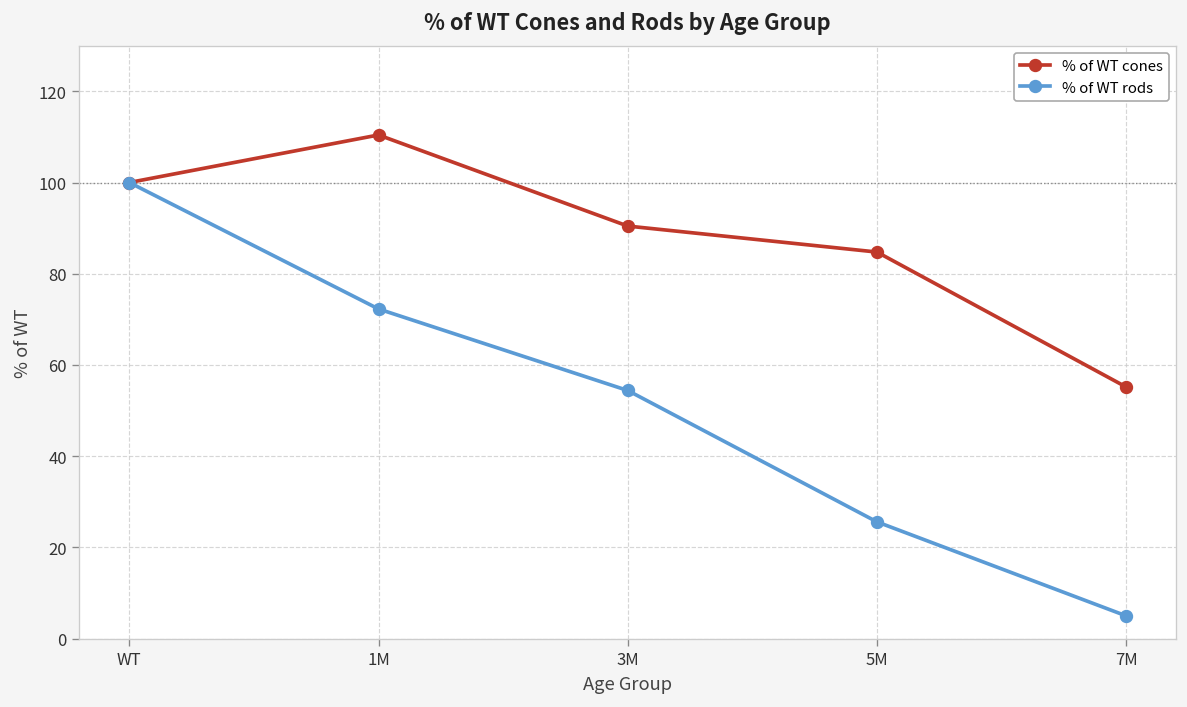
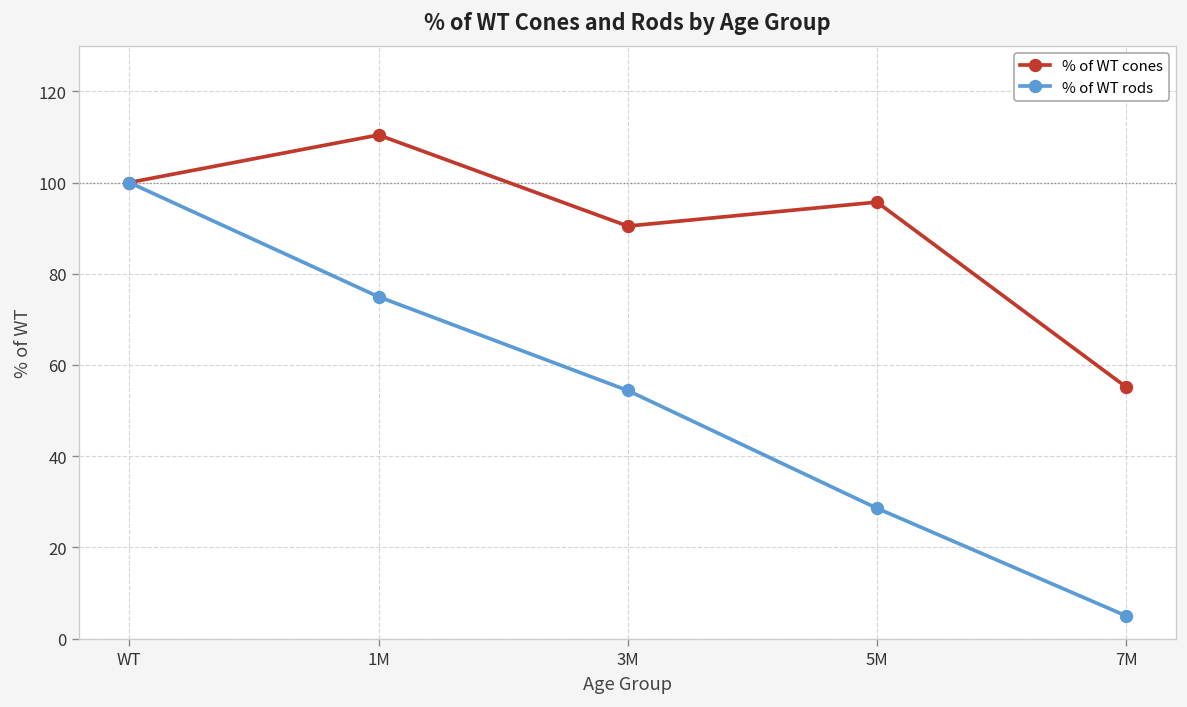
% of WT rods, 1M: 72 -> 75
% of WT cones, 5M: 85 -> 96
% of WT rods, 5M: 26 -> 29
